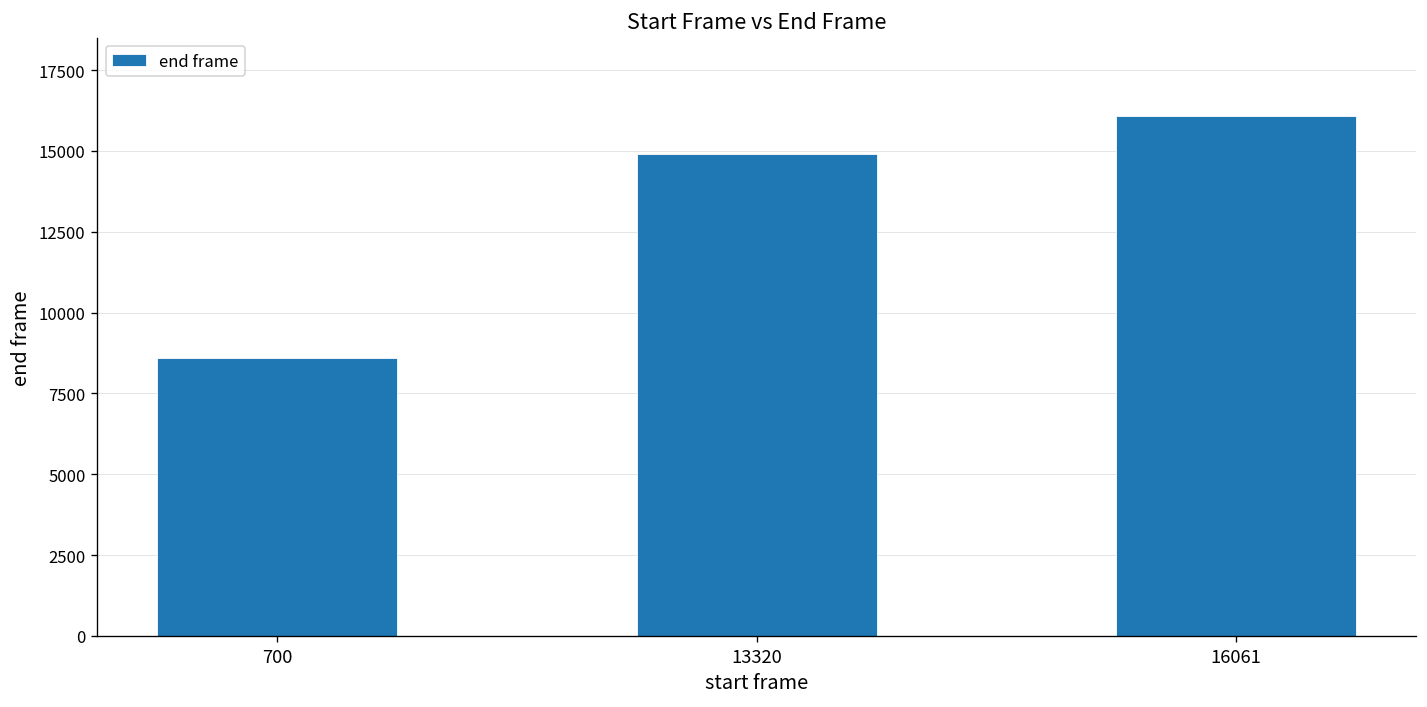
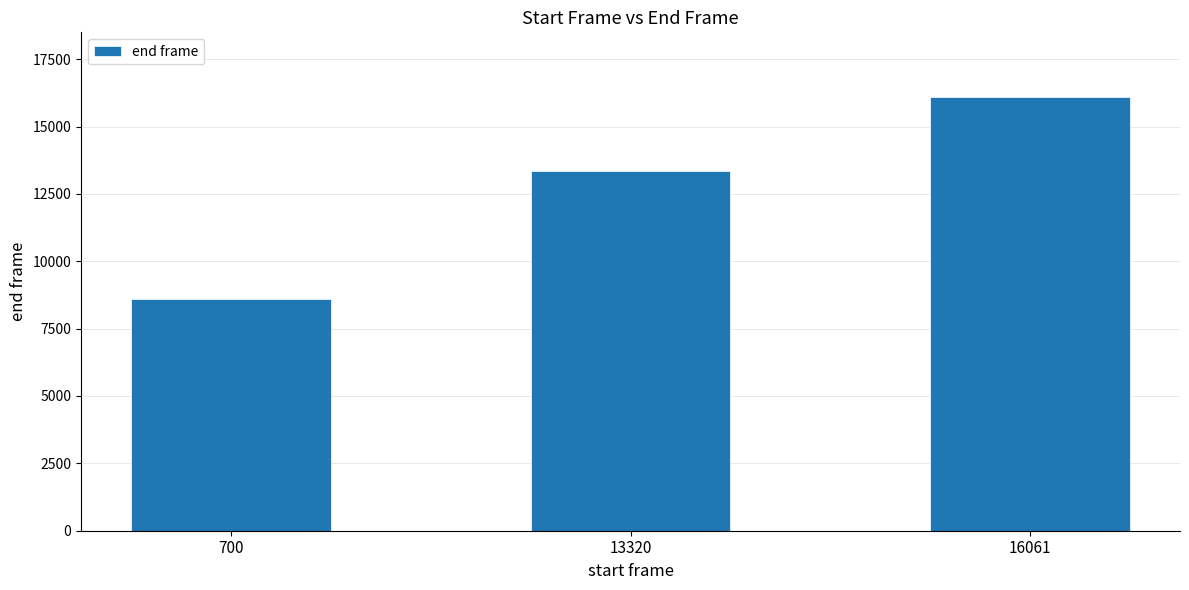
13320: 14900 -> 13400
